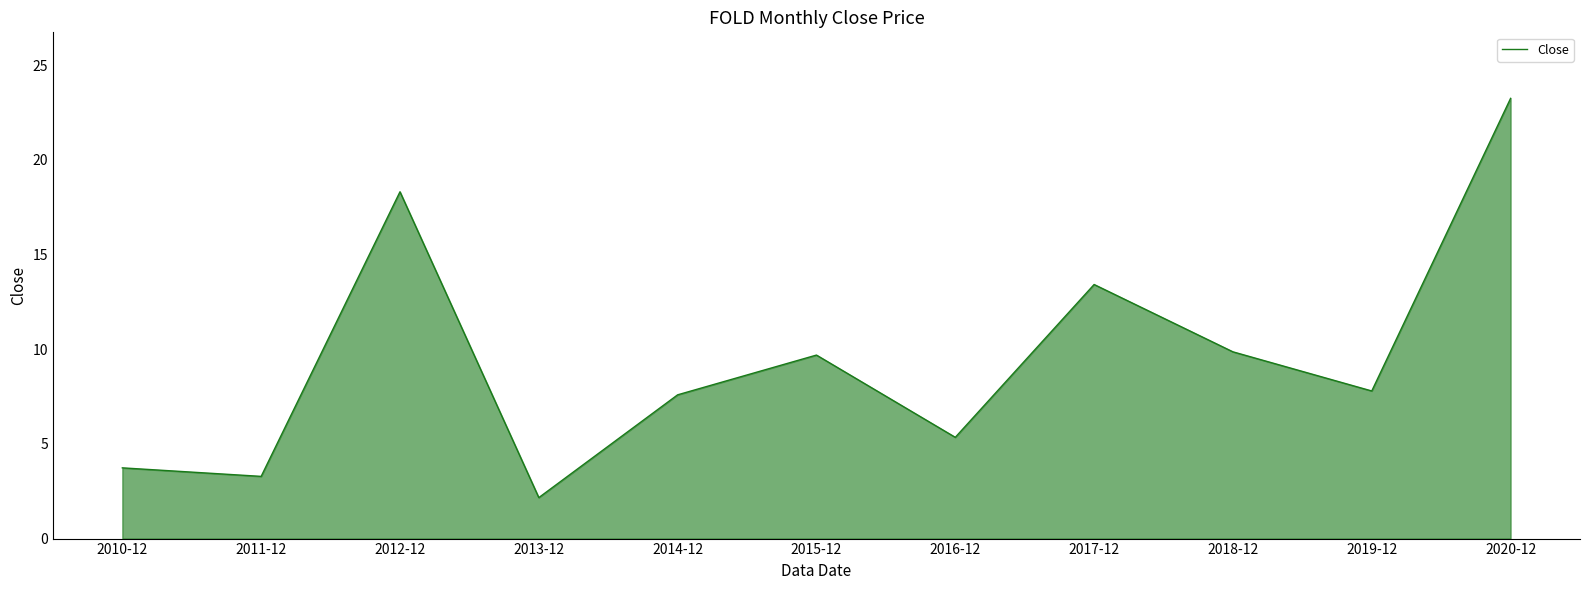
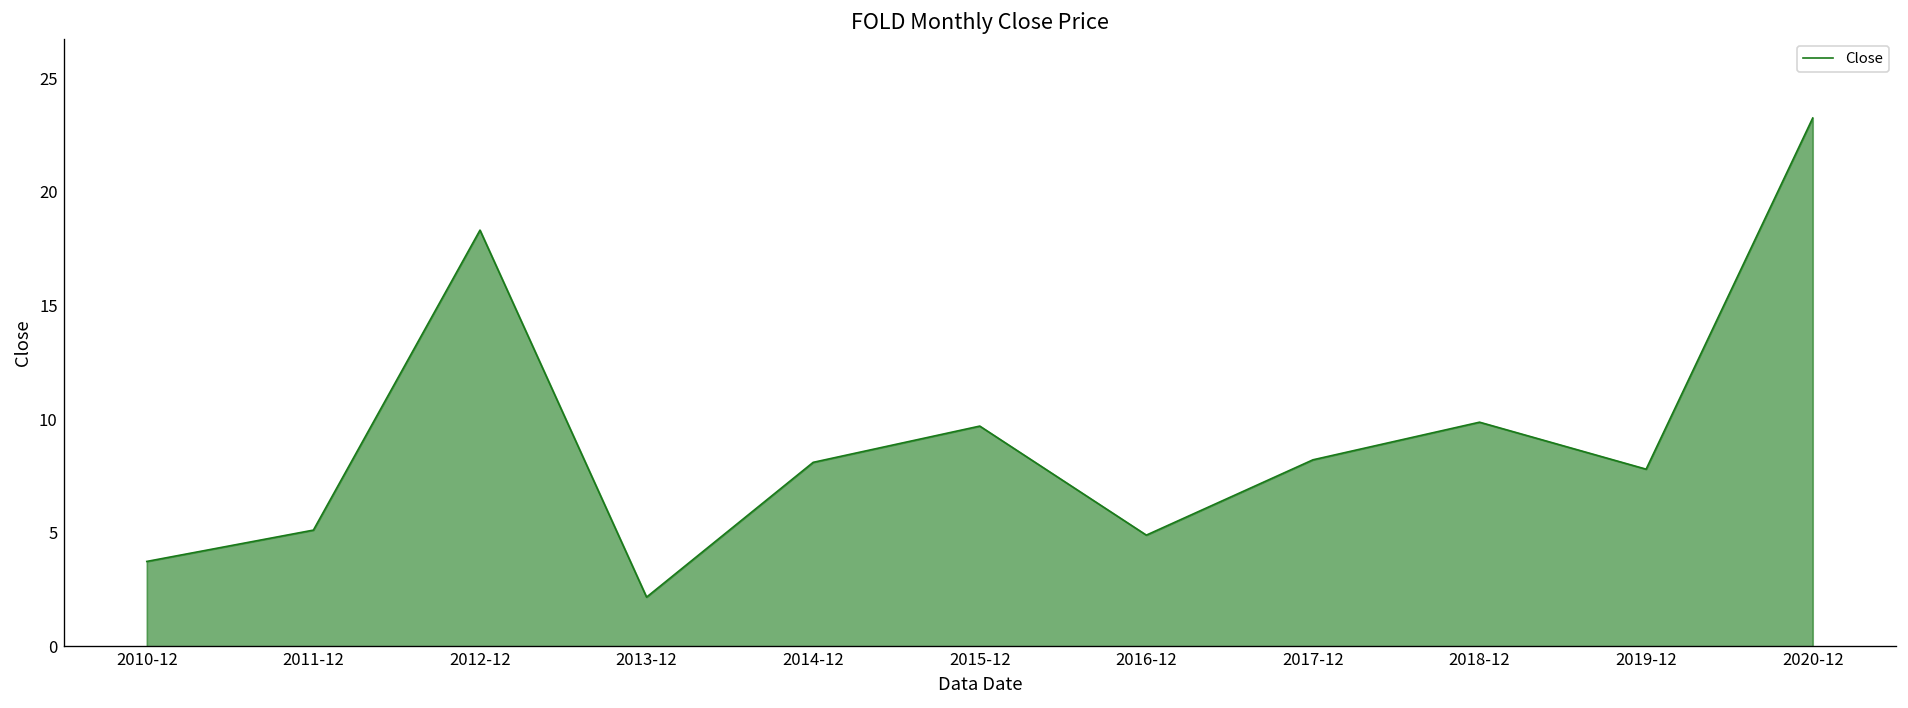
2011-12: 3.3 -> 5.1
2014-12: 7.6 -> 8.1
2016-12: 5.3 -> 4.9
2017-12: 13.4 -> 8.2
